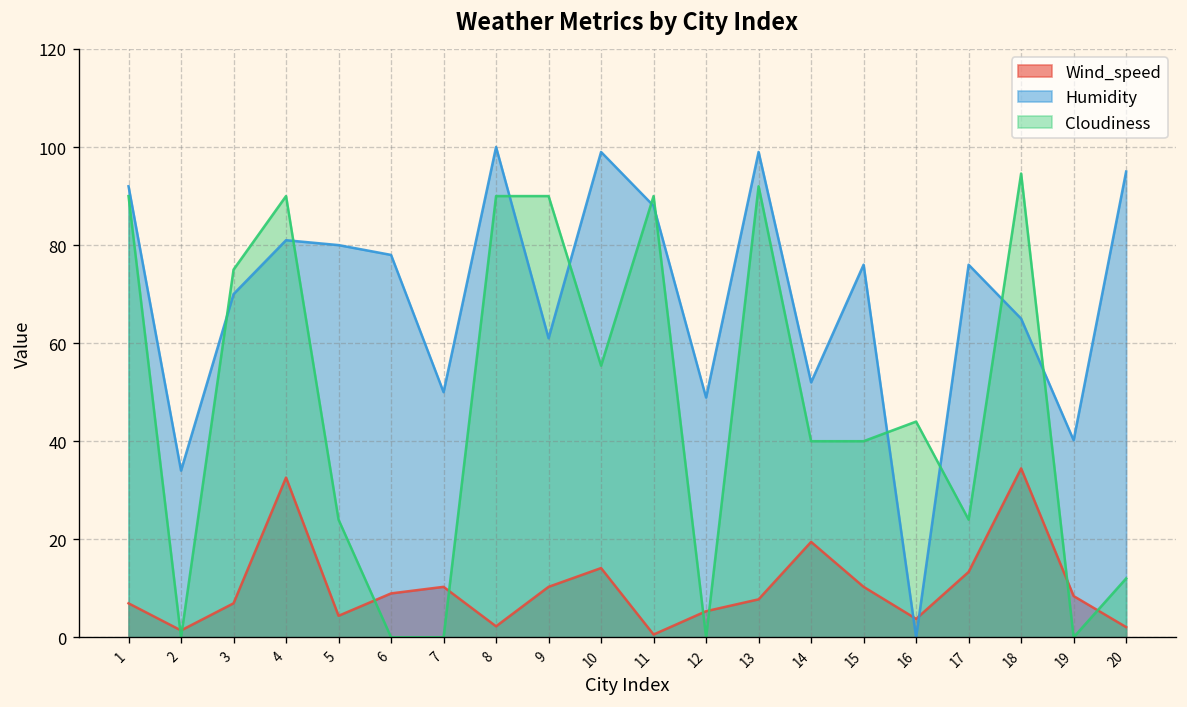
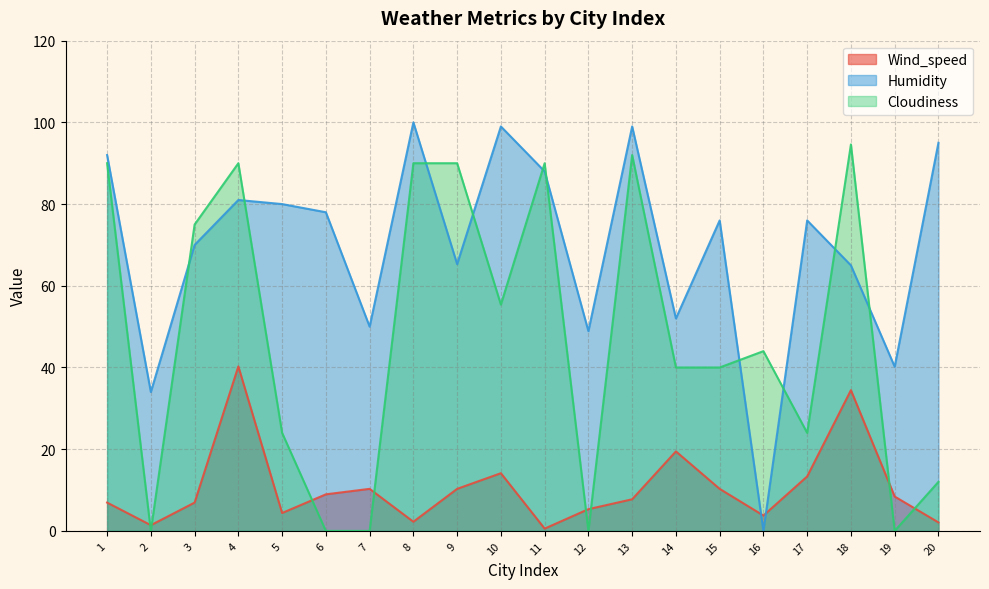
Wind_speed, 4: 33 -> 40
Humidity, 9: 61 -> 65
